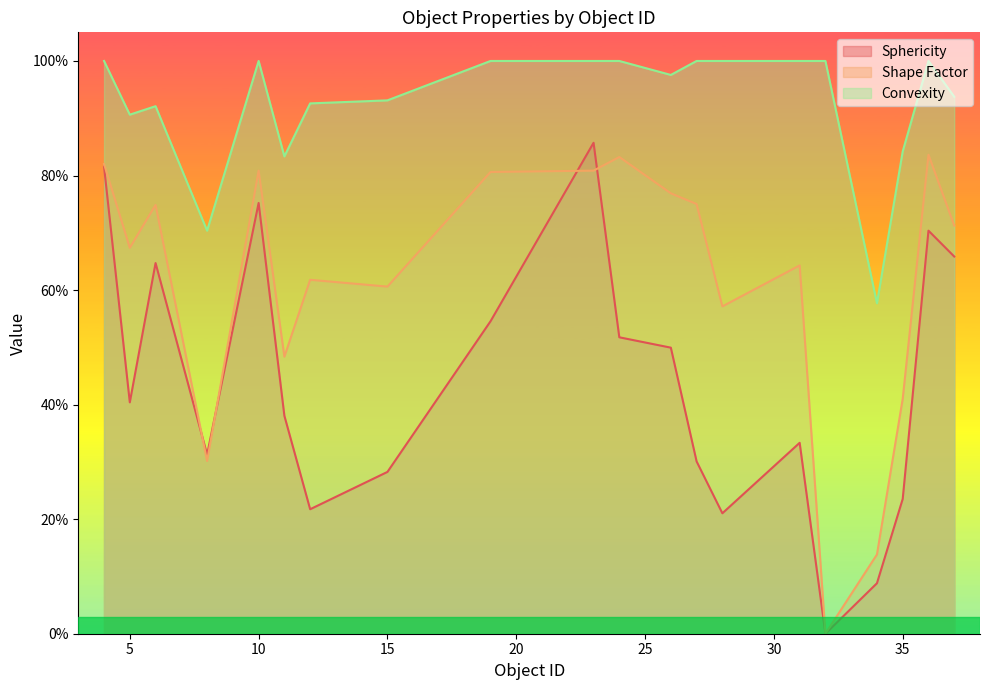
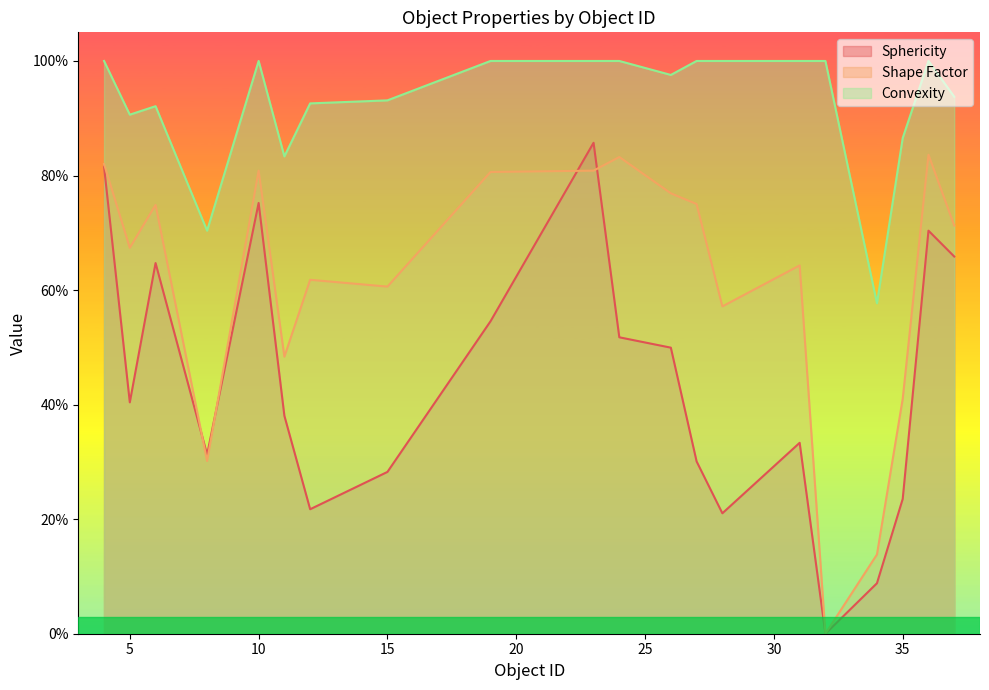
Convexity, 35: 84% -> 87%
